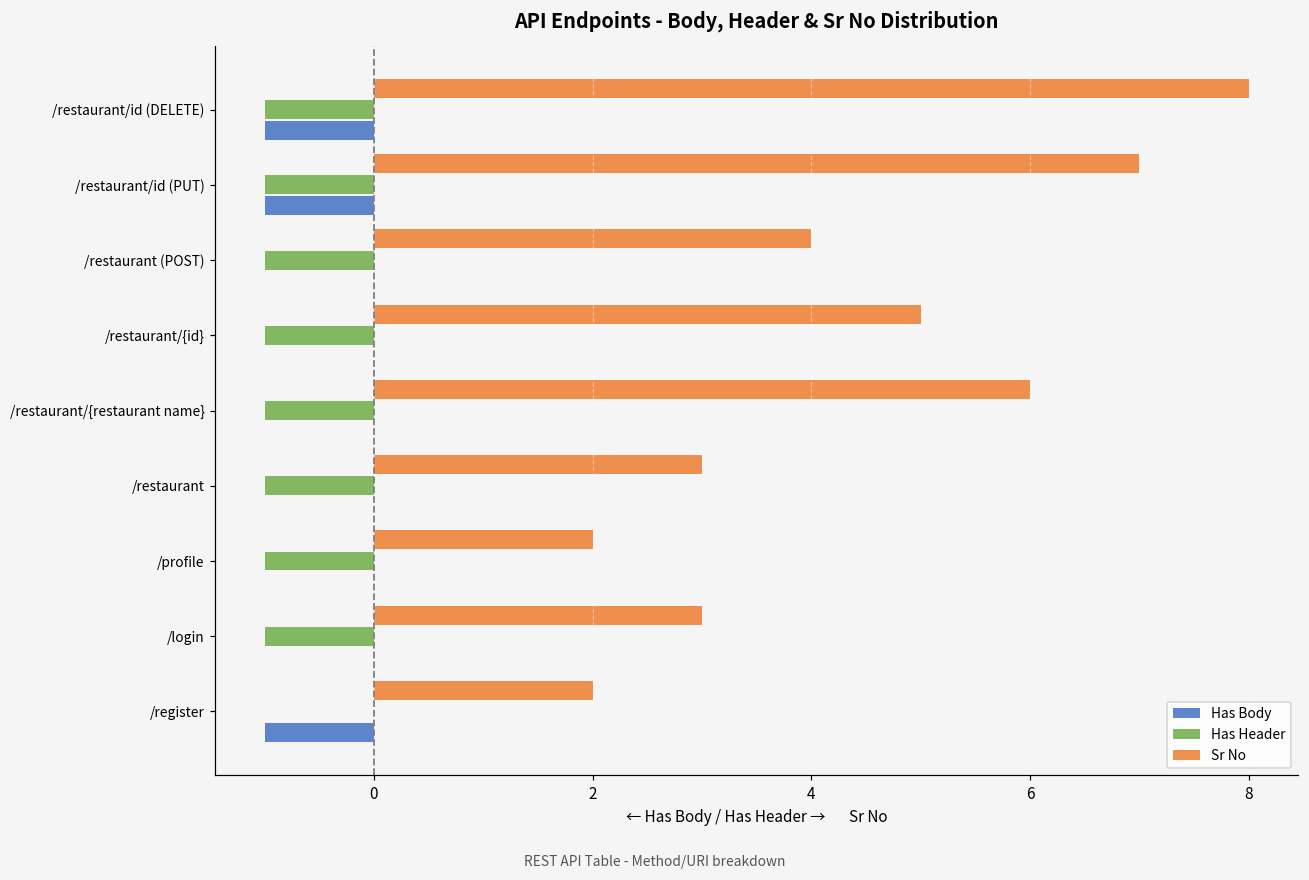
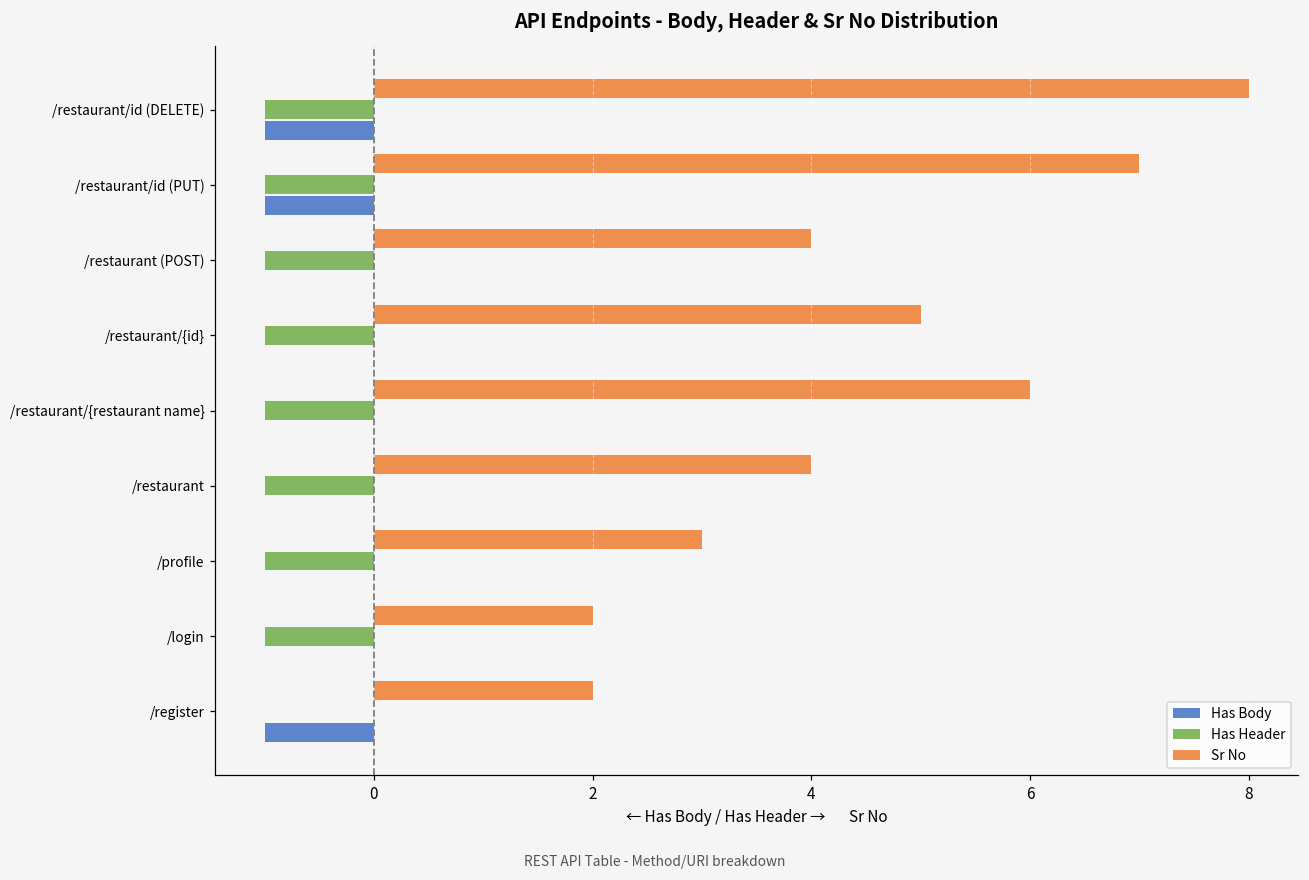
Sr No, /restaurant: 3 -> 4
Sr No, /profile: 2 -> 3
Sr No, /login: 3 -> 2
